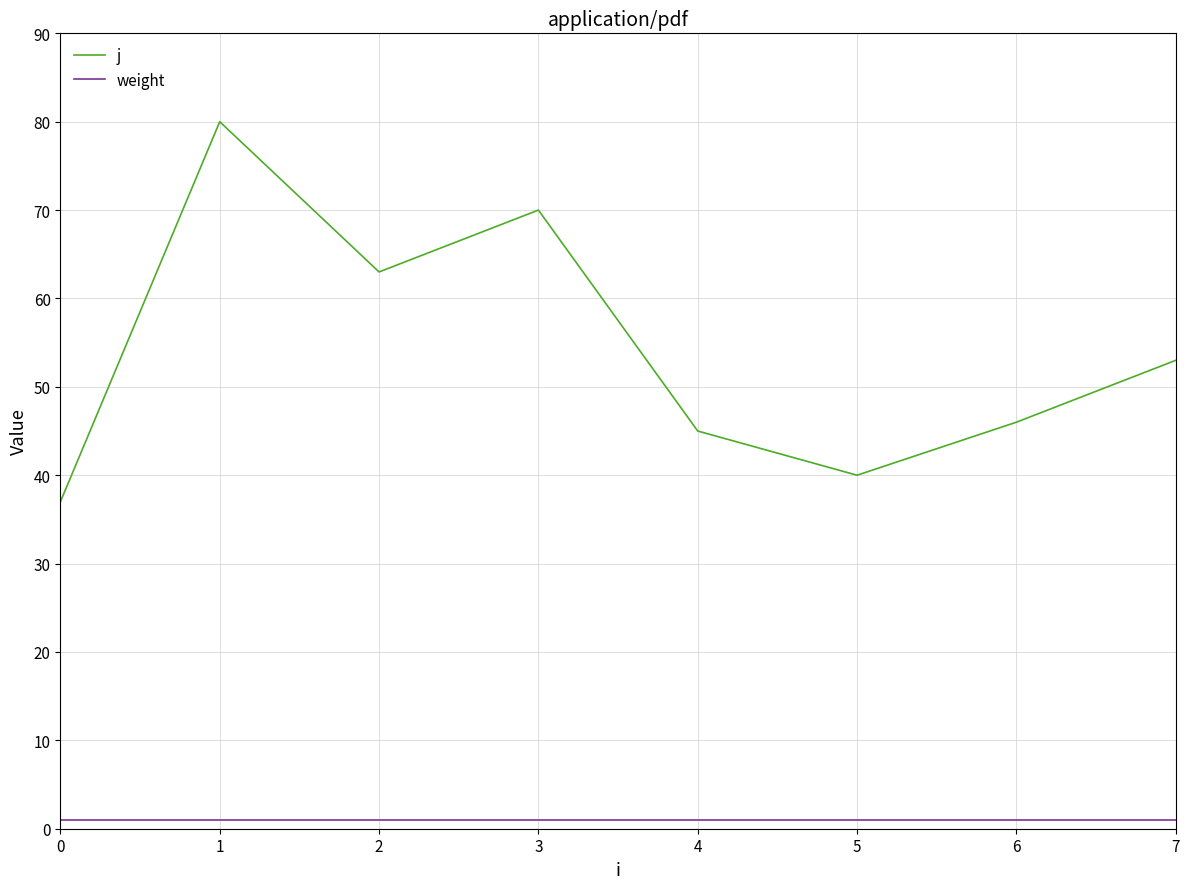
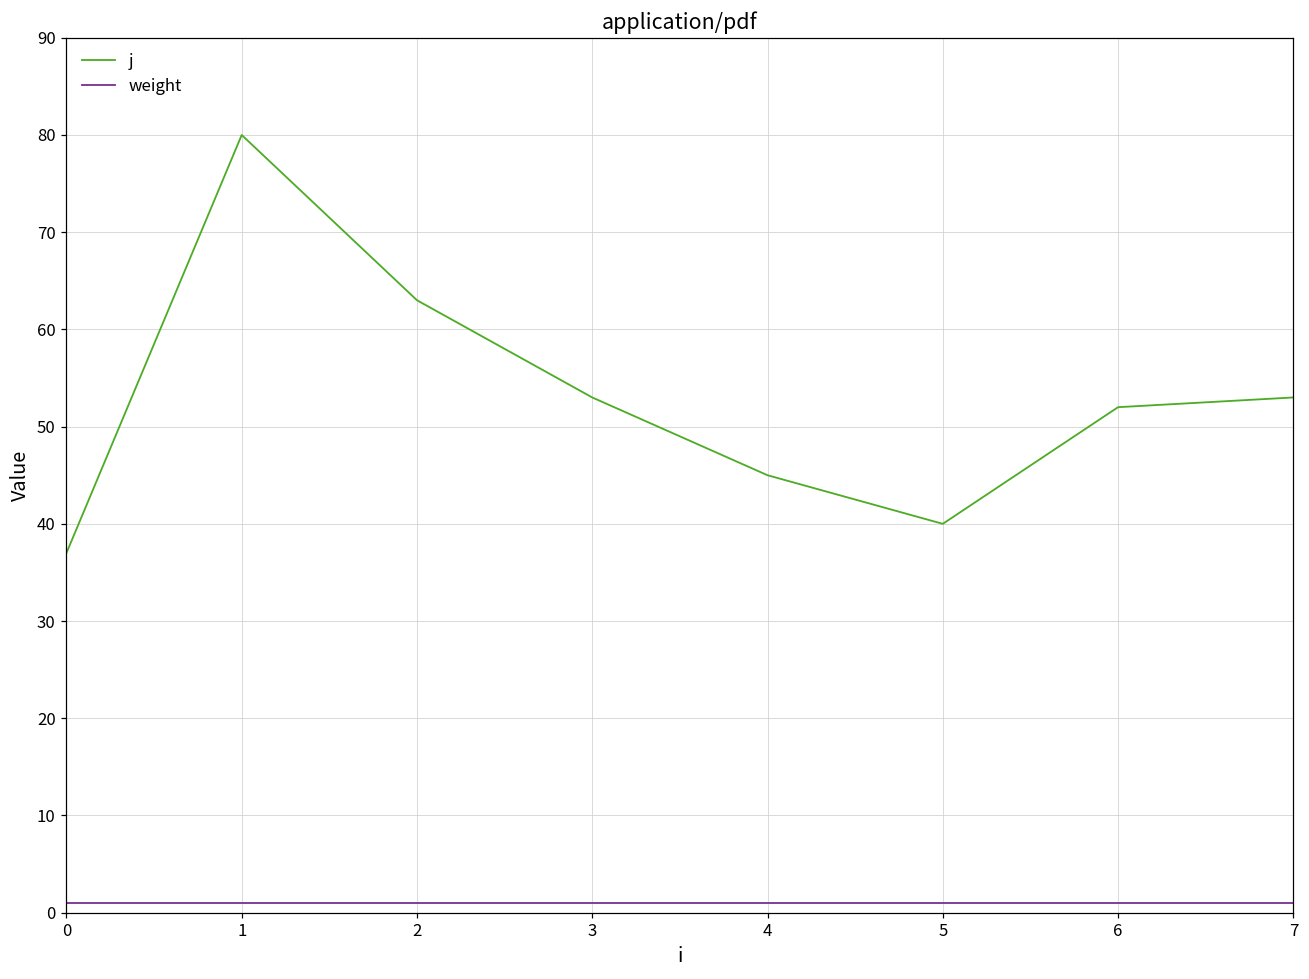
j, 3: 70 -> 53
j, 6: 46 -> 52
